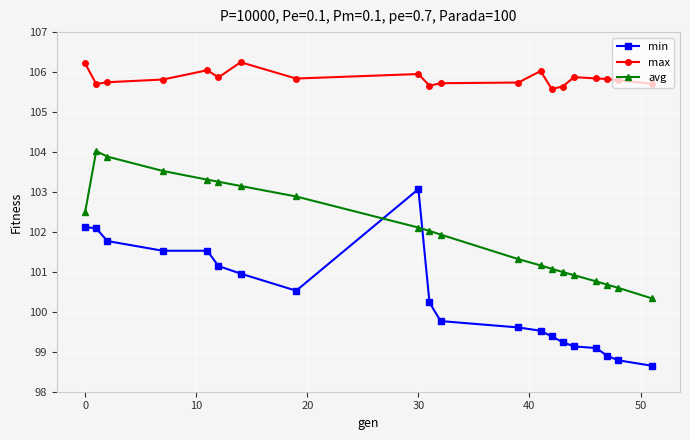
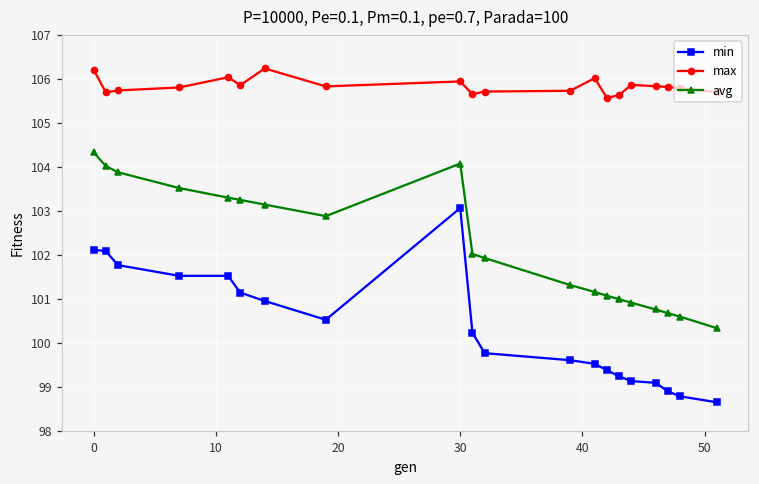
avg, 0: 102.5 -> 104.3
avg, 30: 102.1 -> 104.1
